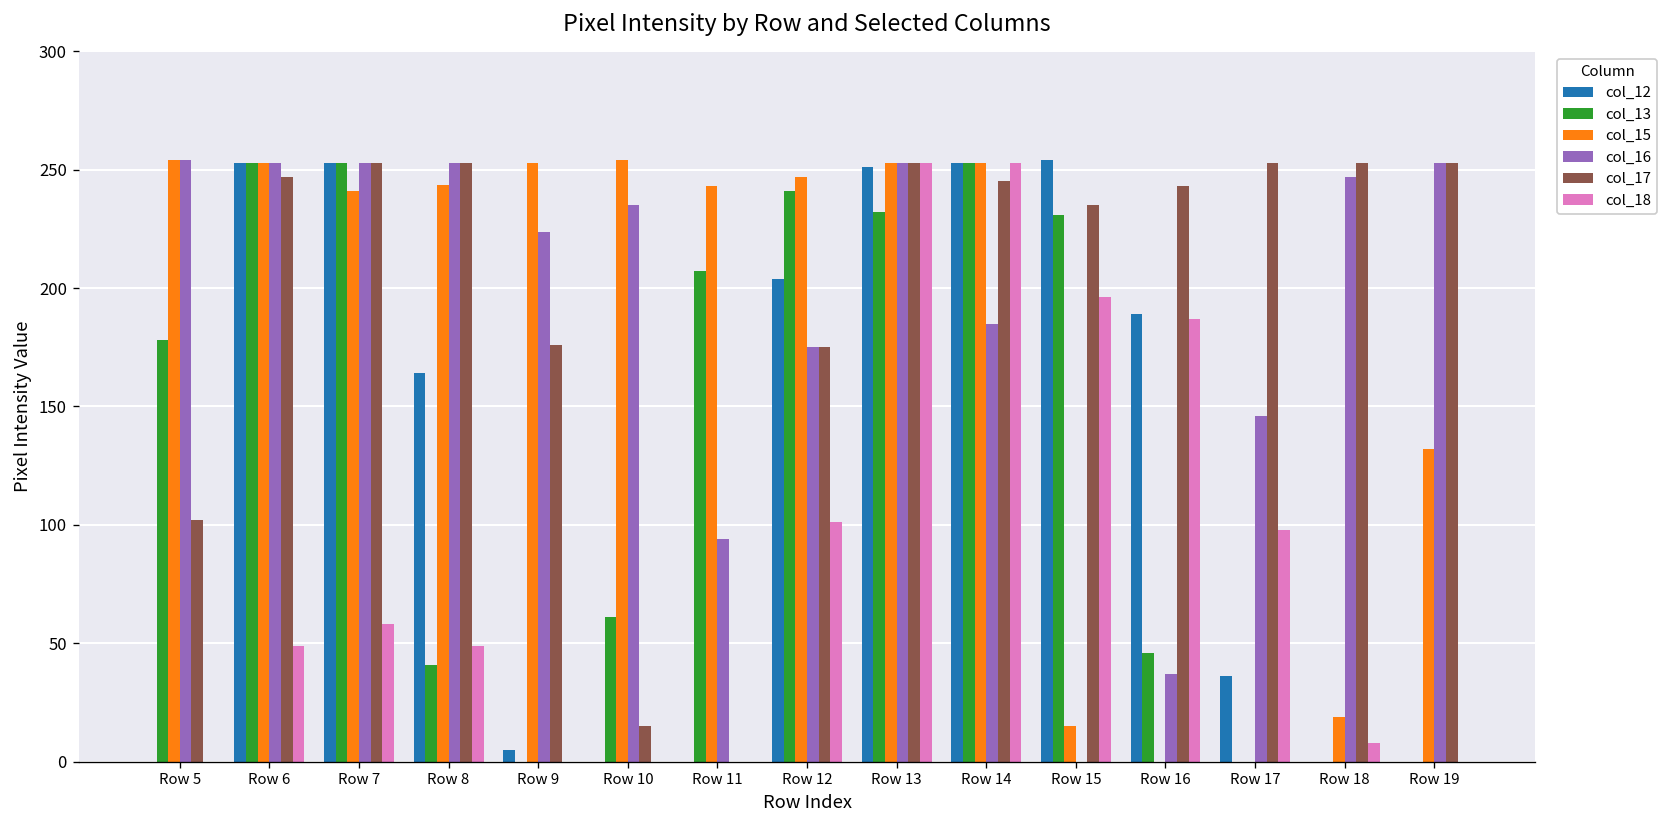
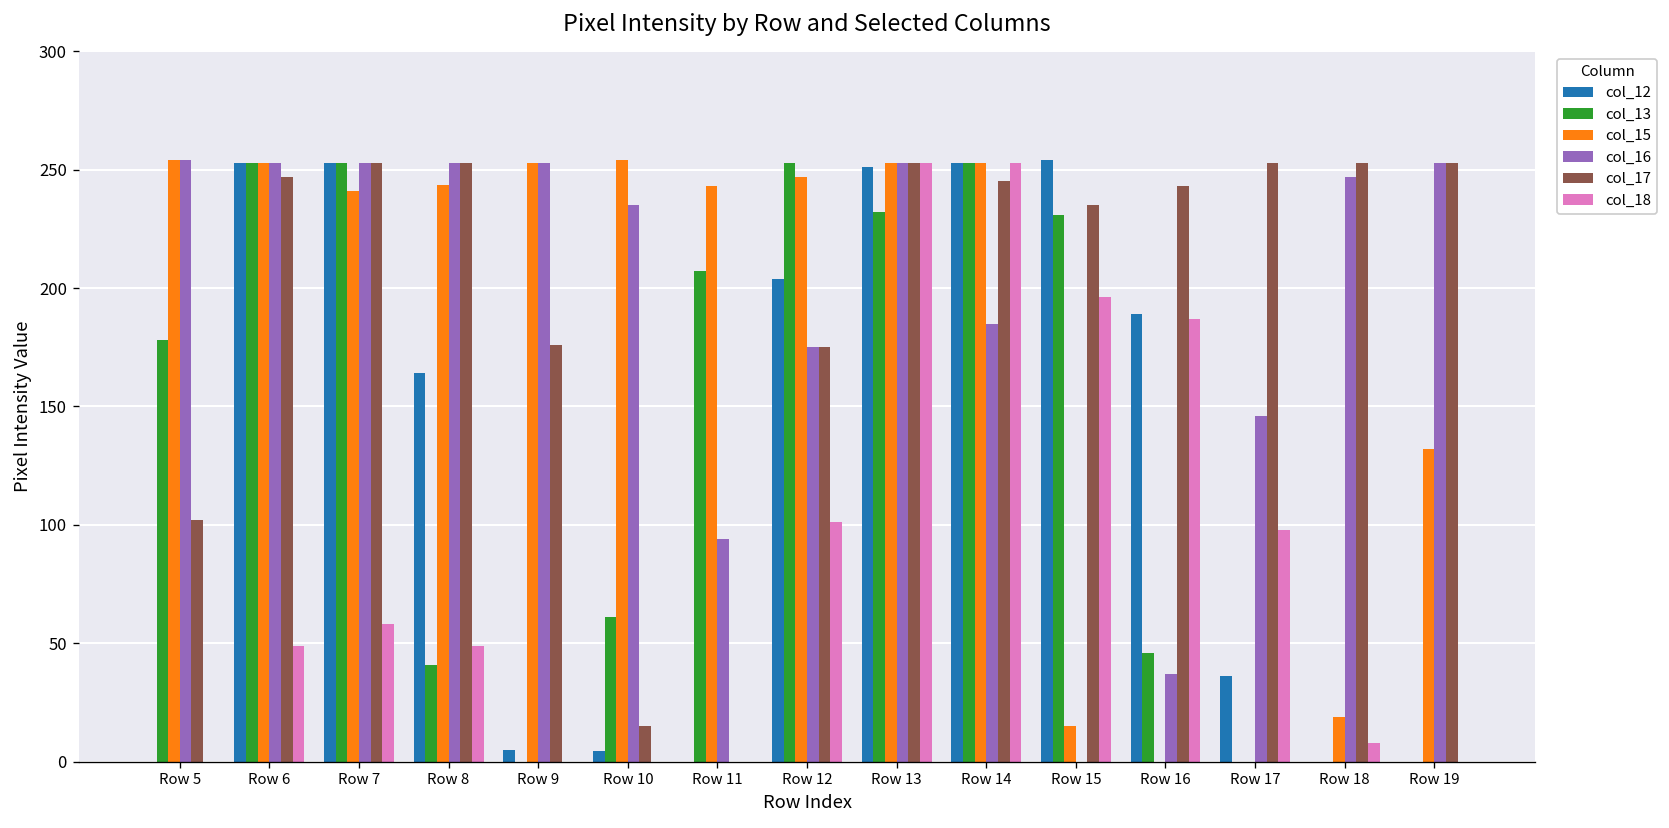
col_16, Row 9: 224 -> 253
col_12, Row 10: 0 -> 4
col_13, Row 12: 241 -> 253
